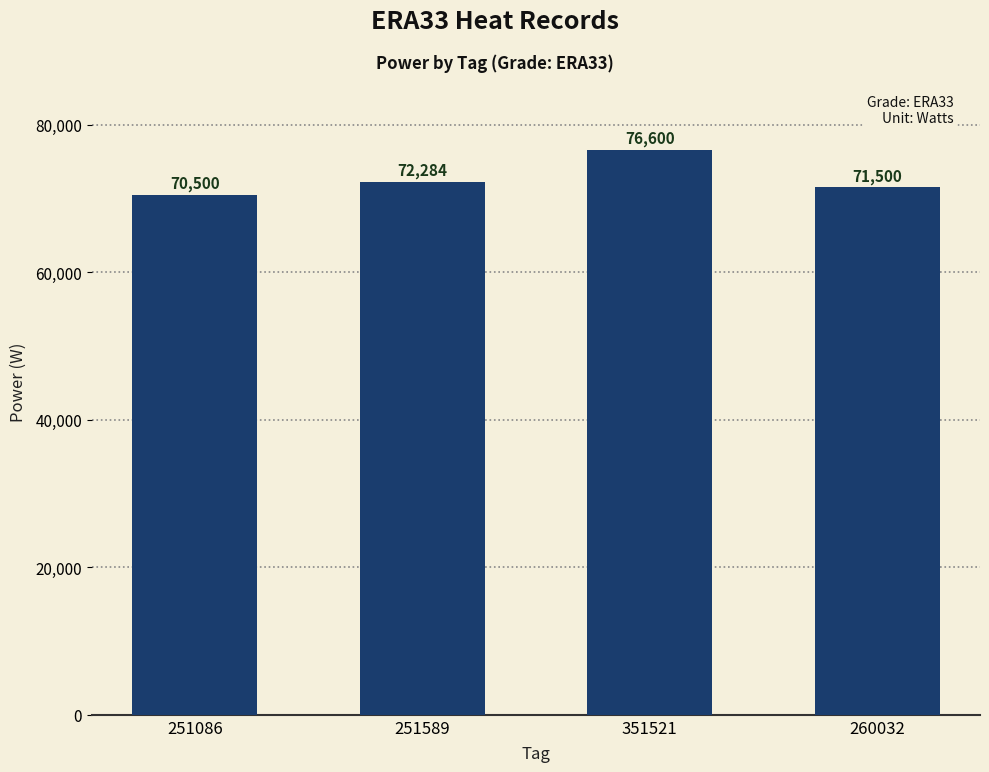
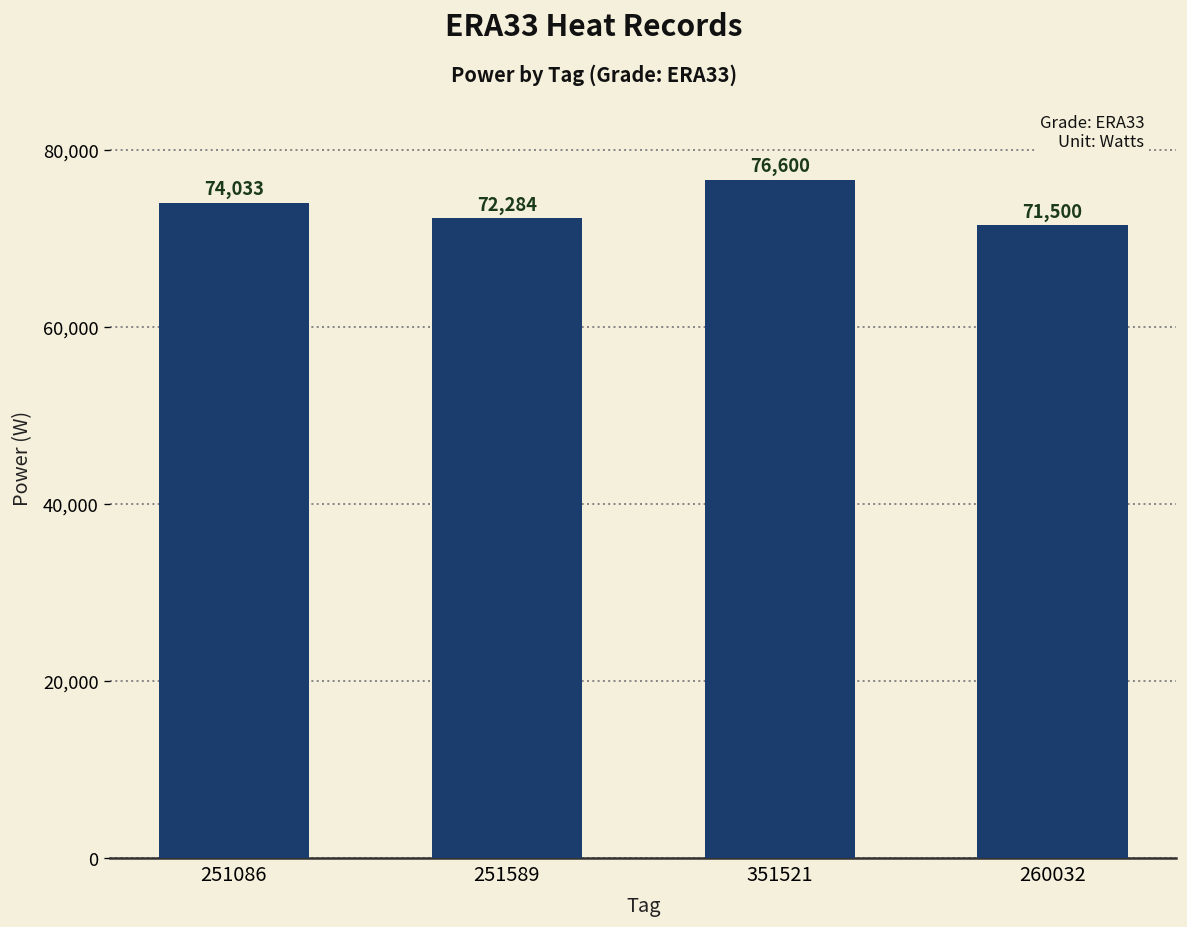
251086: 70,500 -> 74,033
